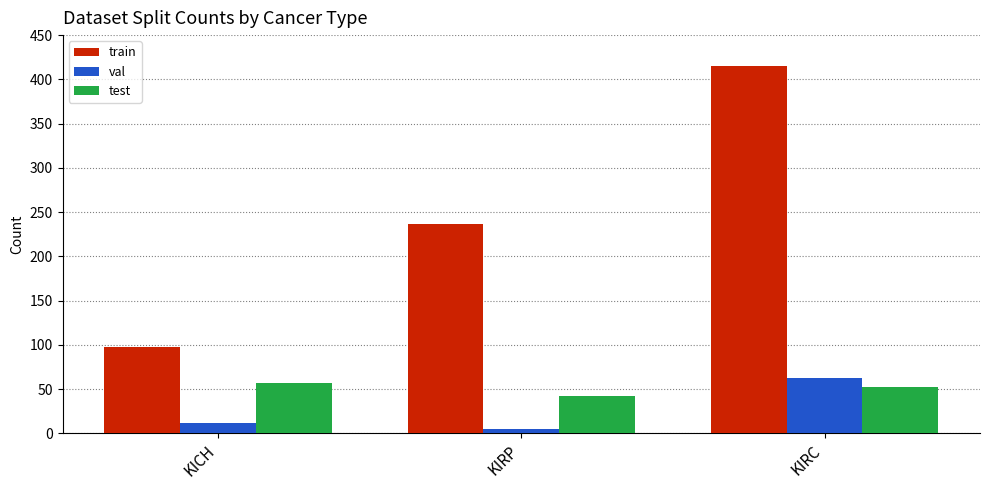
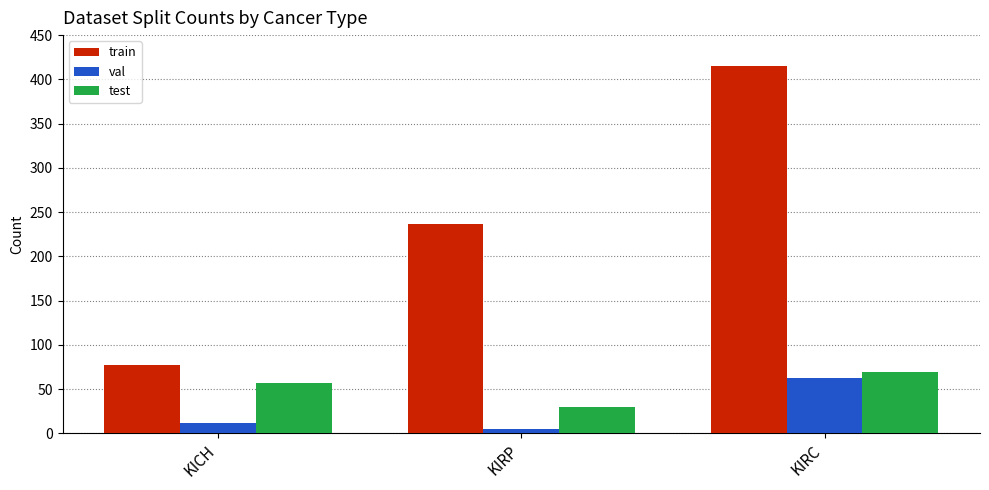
train, KICH: 100 -> 80
test, KIRP: 40 -> 30
test, KIRC: 50 -> 70
